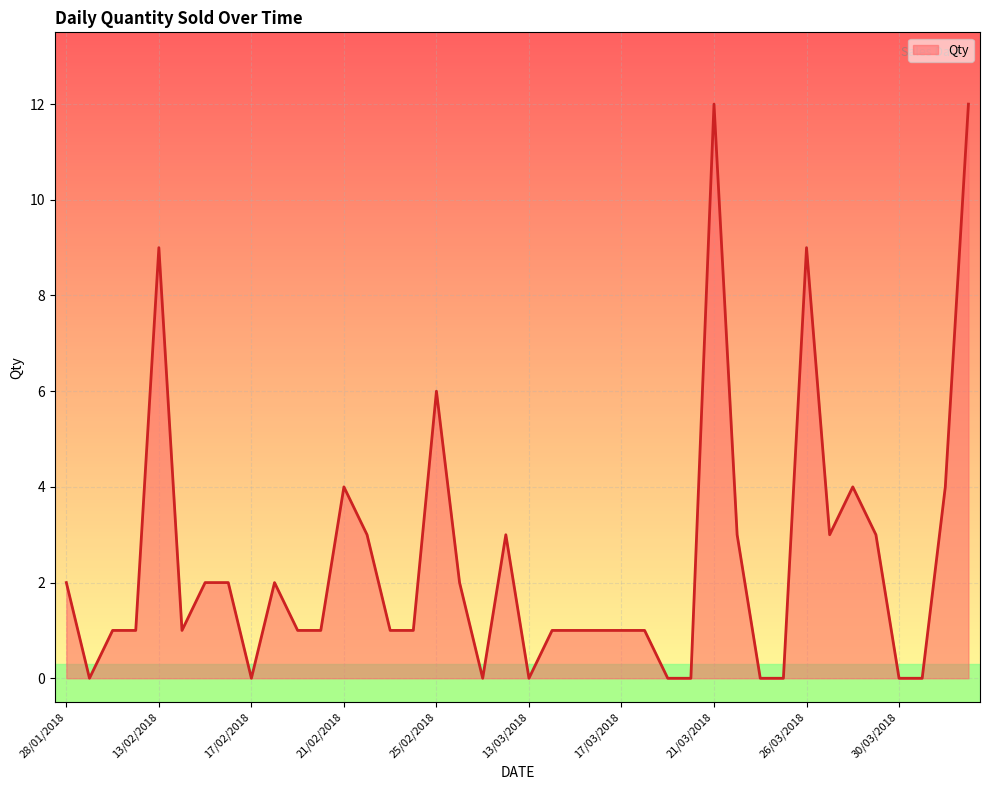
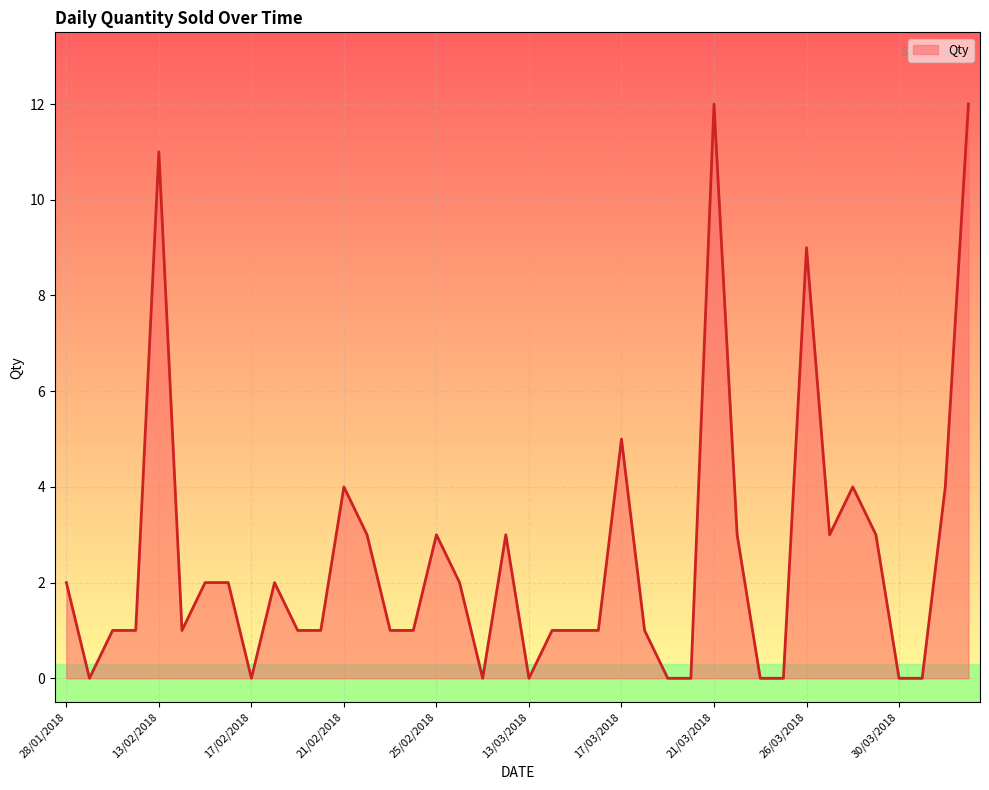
13/02/2018: 9 -> 11
25/02/2018: 6 -> 3
17/03/2018: 1 -> 5
